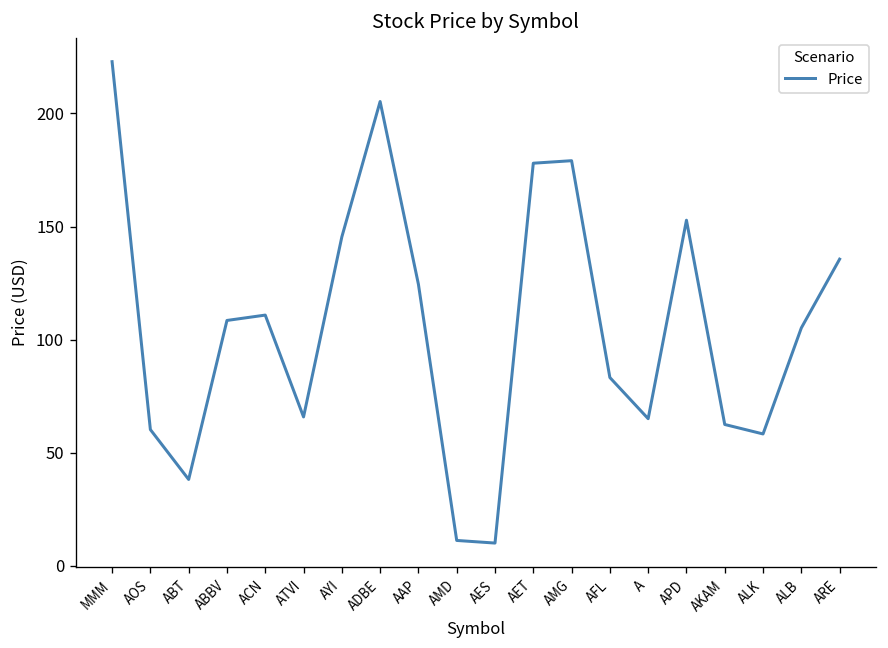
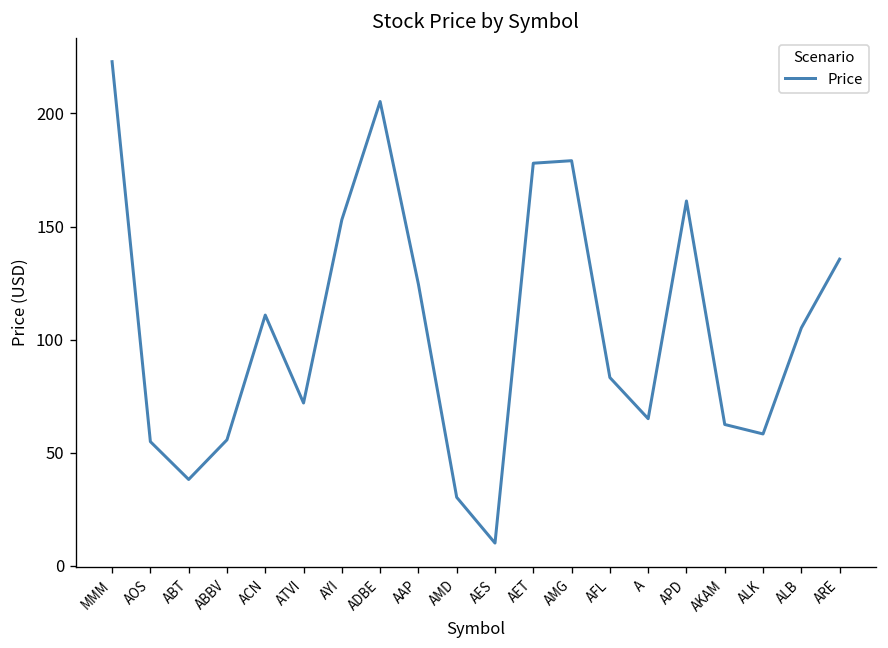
AOS: 60 -> 55
ABBV: 108 -> 56
ATVI: 66 -> 72
AYI: 145 -> 153
AMD: 11 -> 30
APD: 153 -> 161
